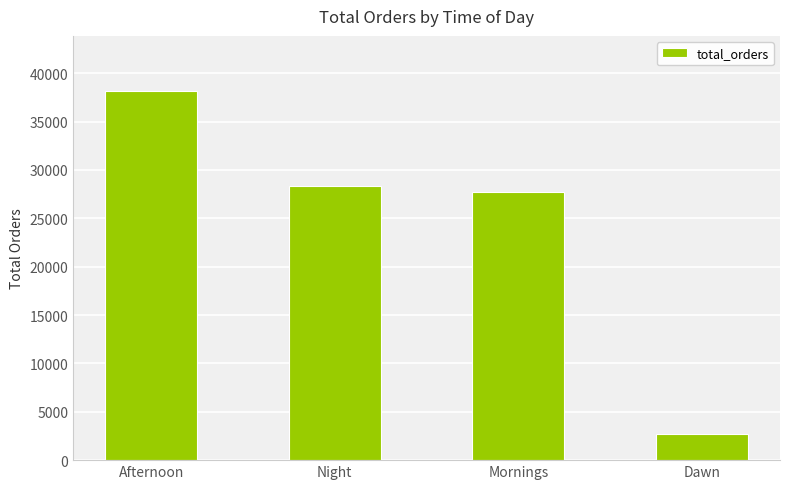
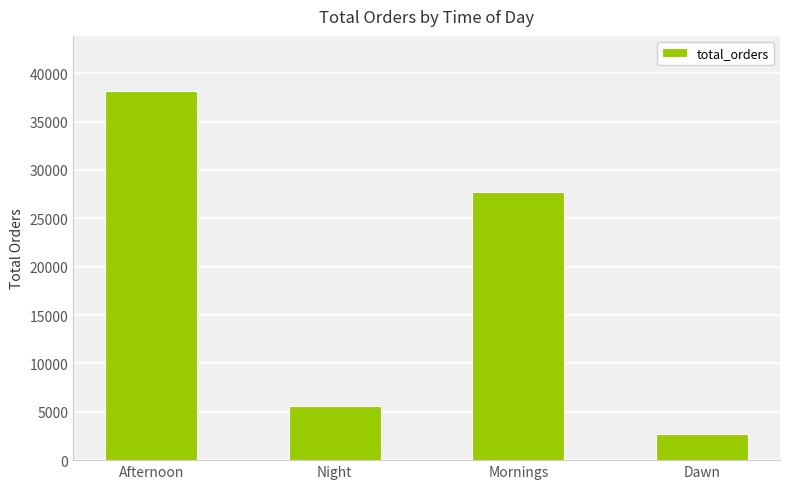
Night: 28000 -> 6000
